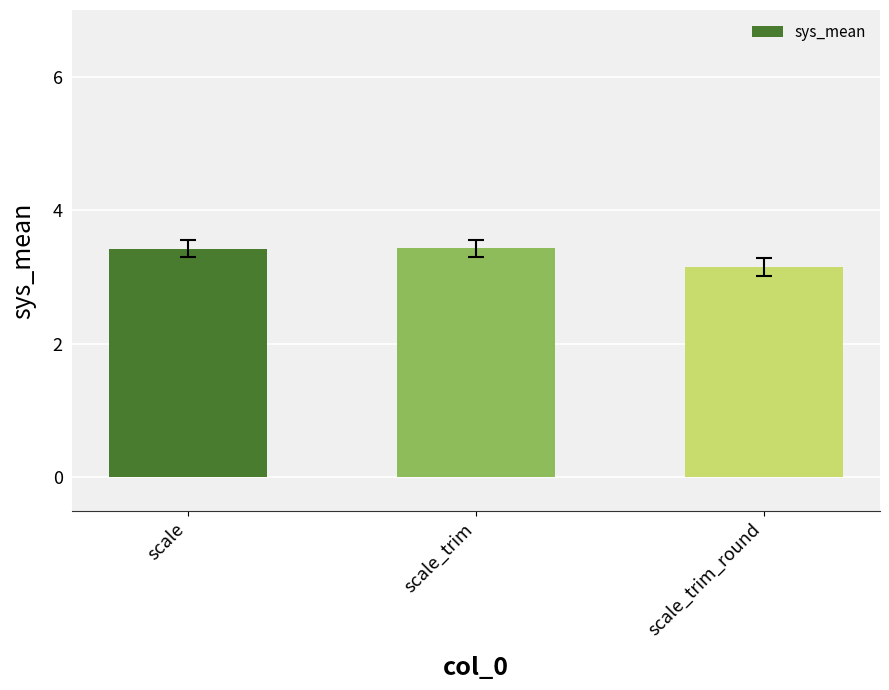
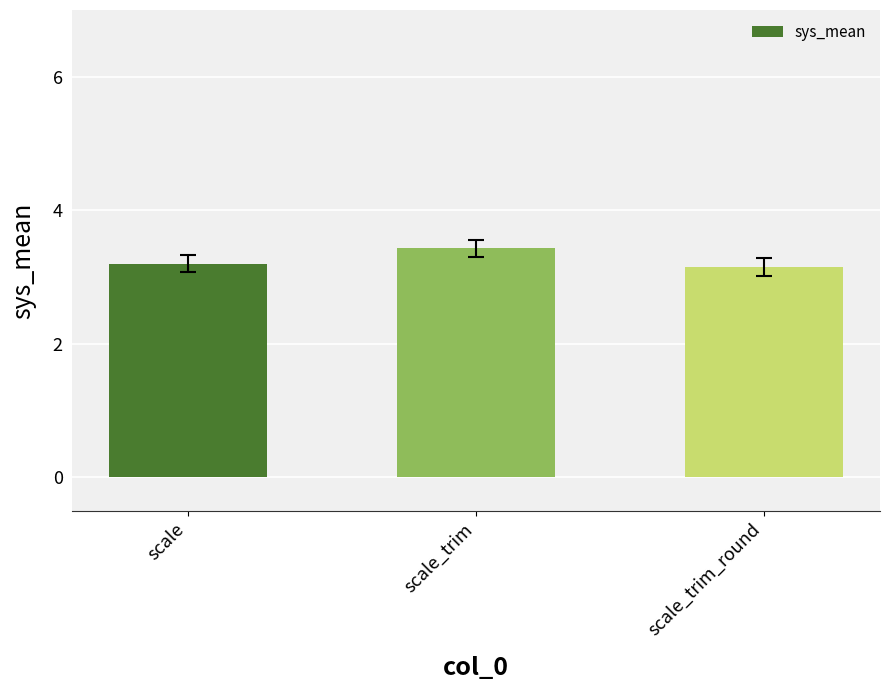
sys_mean, scale: 3.4 -> 3.2
